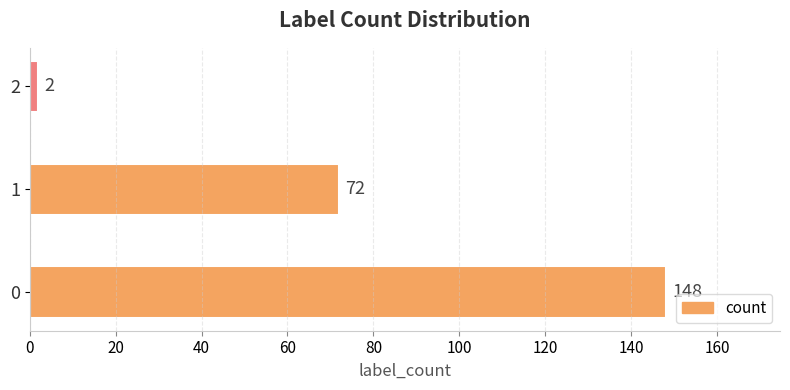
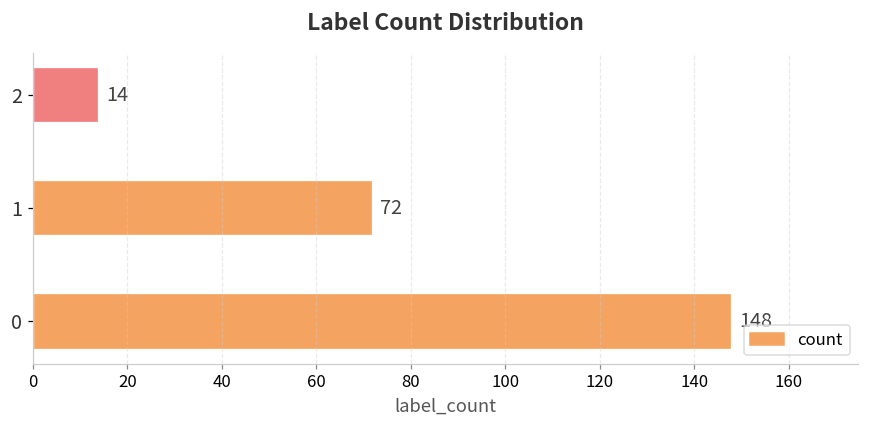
2: 2 -> 14
